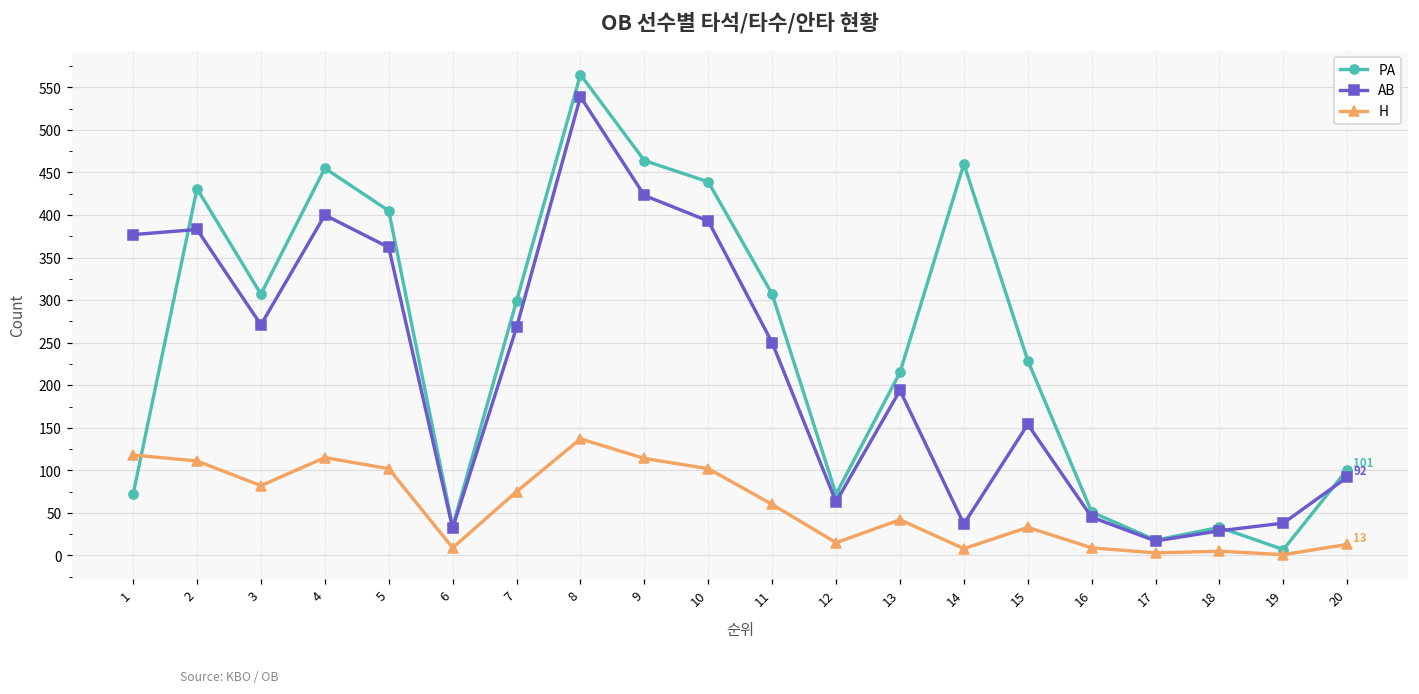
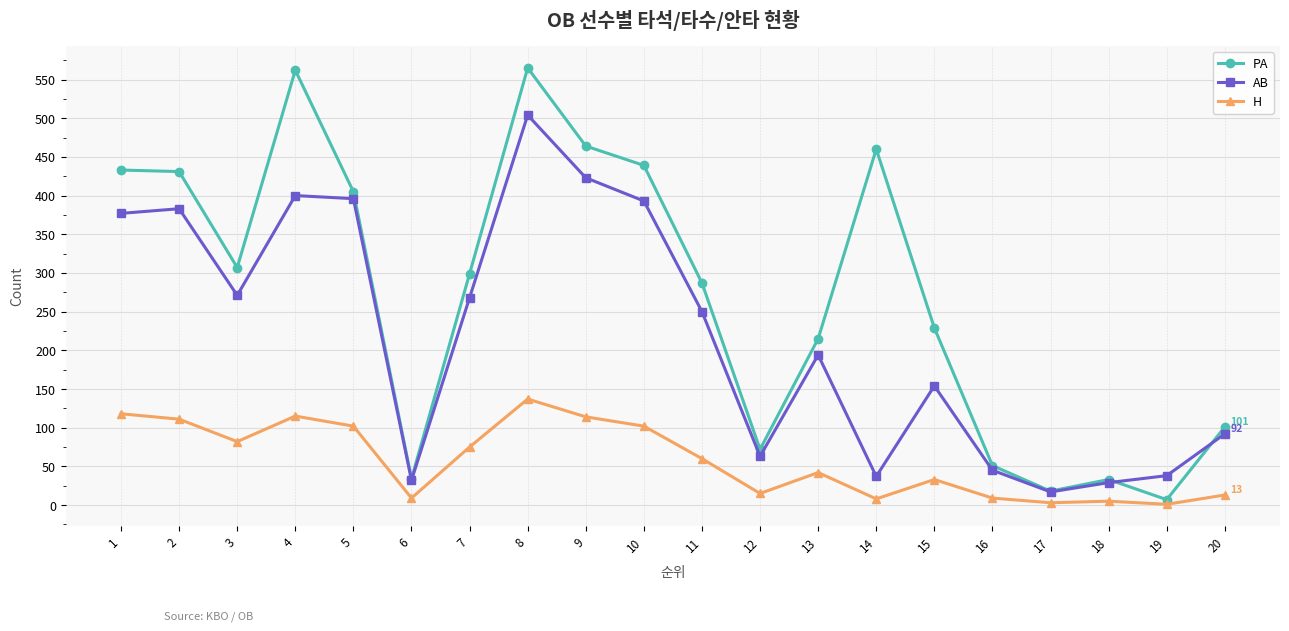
PA, 1: 70 -> 430
PA, 4: 460 -> 560
AB, 5: 360 -> 400
AB, 8: 540 -> 500
PA, 11: 310 -> 290
